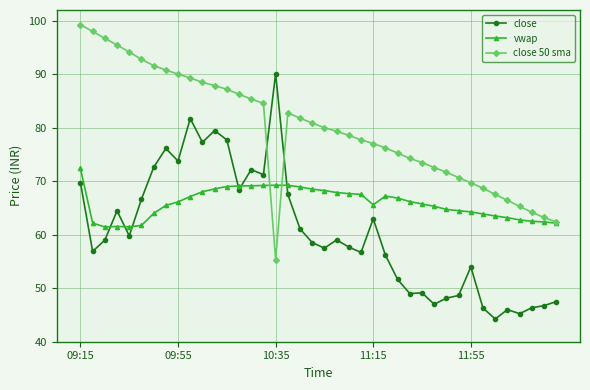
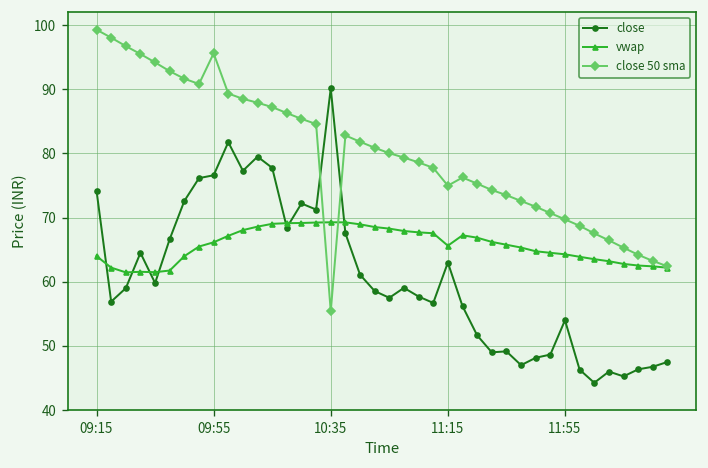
close, 09:15: 70 -> 74
vwap, 09:15: 72 -> 64
close, 09:55: 74 -> 77
close 50 sma, 09:55: 90 -> 96
close 50 sma, 11:15: 77 -> 75
